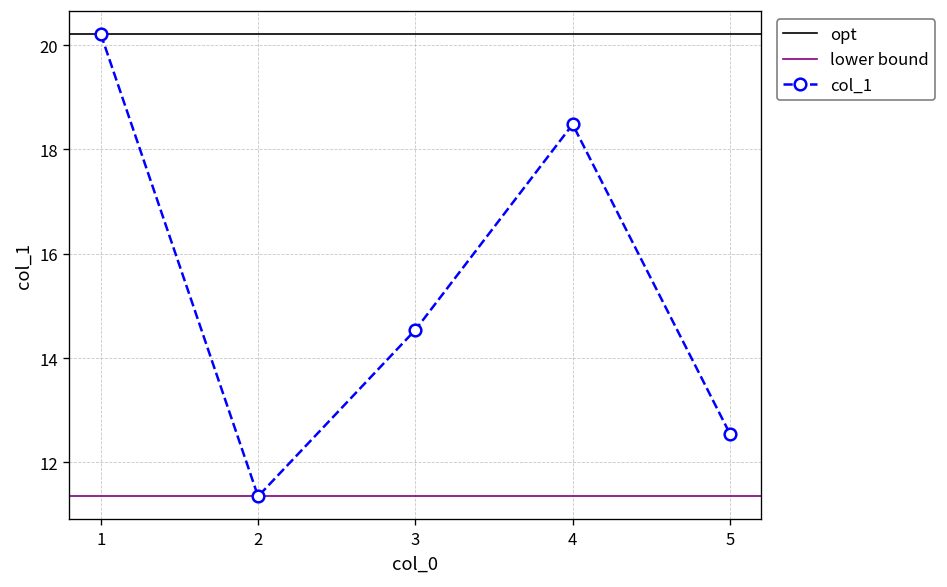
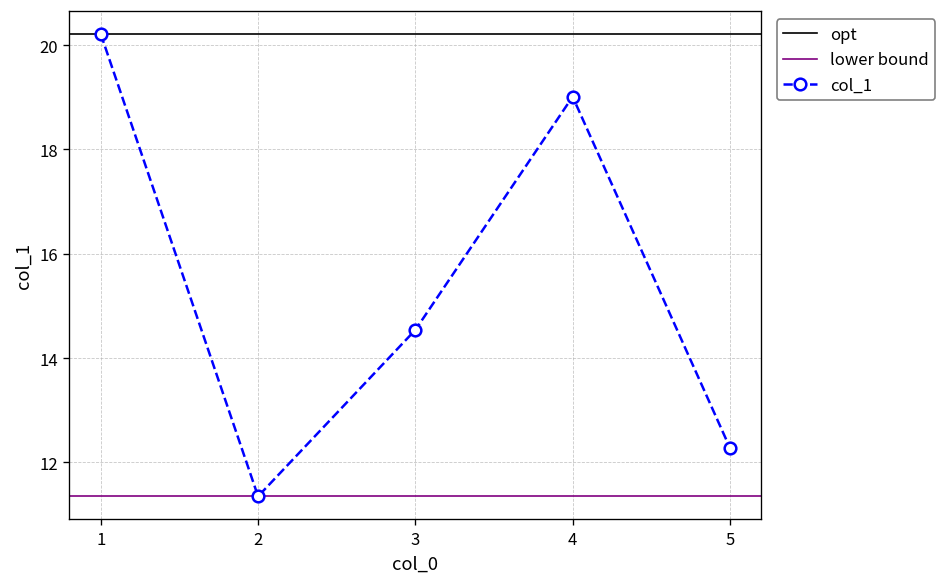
4: 18.5 -> 19.0
5: 12.6 -> 12.3
